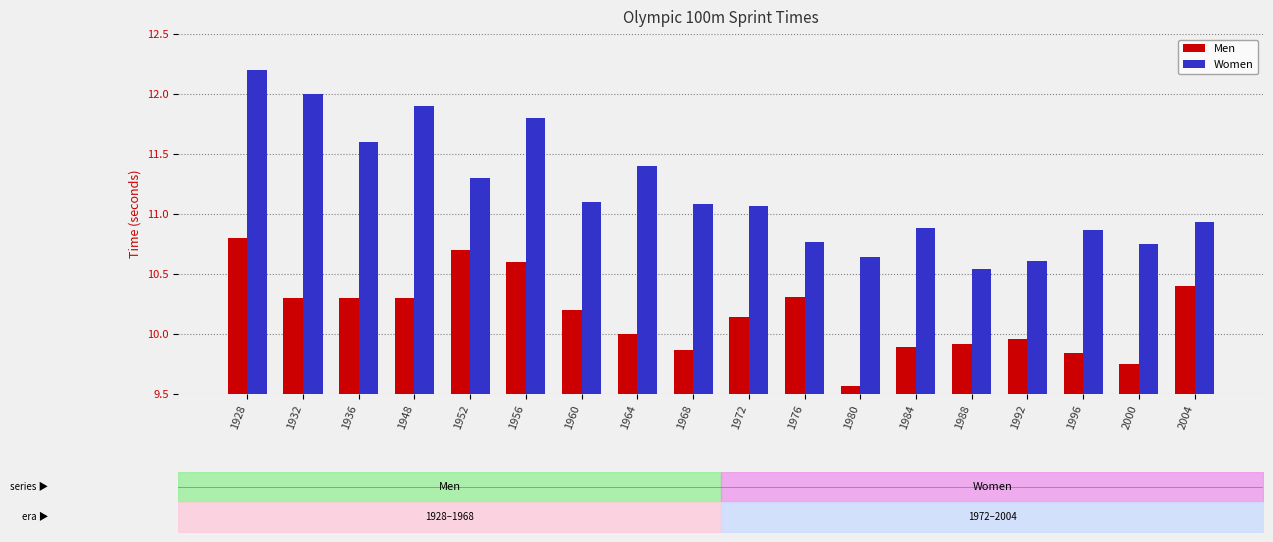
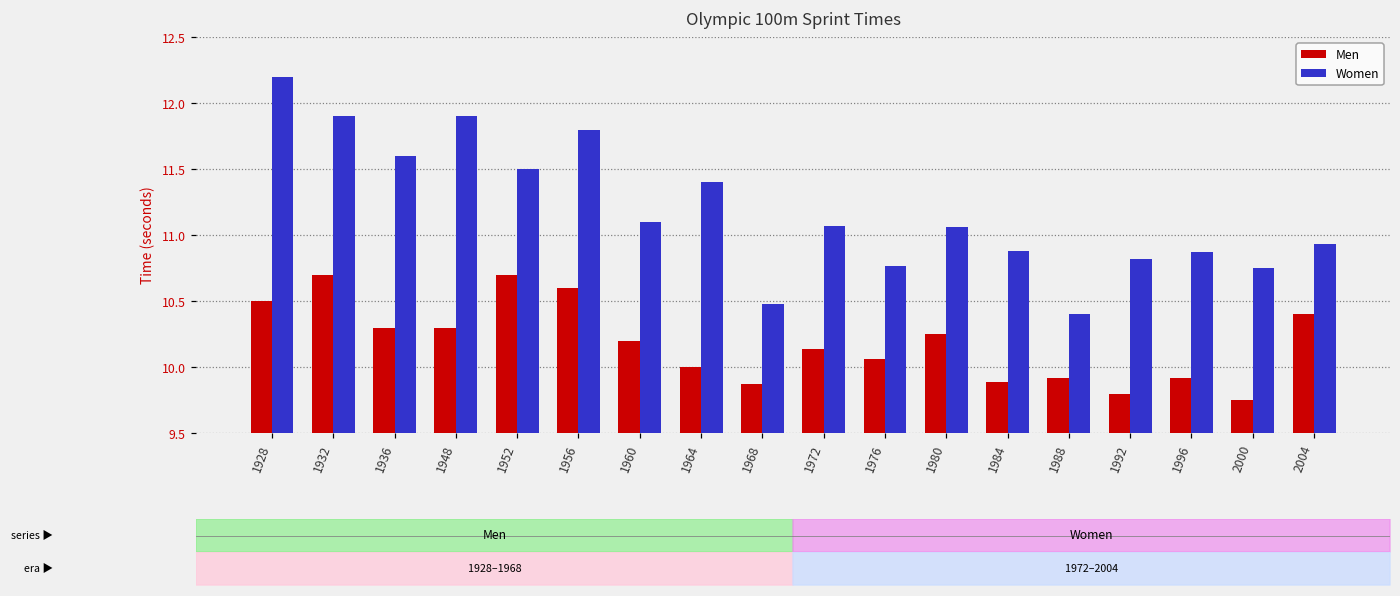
Men, 1928: 10.8 -> 10.5
Men, 1932: 10.3 -> 10.7
Women, 1932: 12.0 -> 11.9
Women, 1952: 11.3 -> 11.5
Women, 1968: 11.08 -> 10.48
Men, 1976: 10.31 -> 10.06
Men, 1980: 9.57 -> 10.25
Women, 1980: 10.64 -> 11.06
Women, 1988: 10.54 -> 10.40
Men, 1992: 9.96 -> 9.80
Women, 1992: 10.61 -> 10.82
Men, 1996: 9.84 -> 9.92
